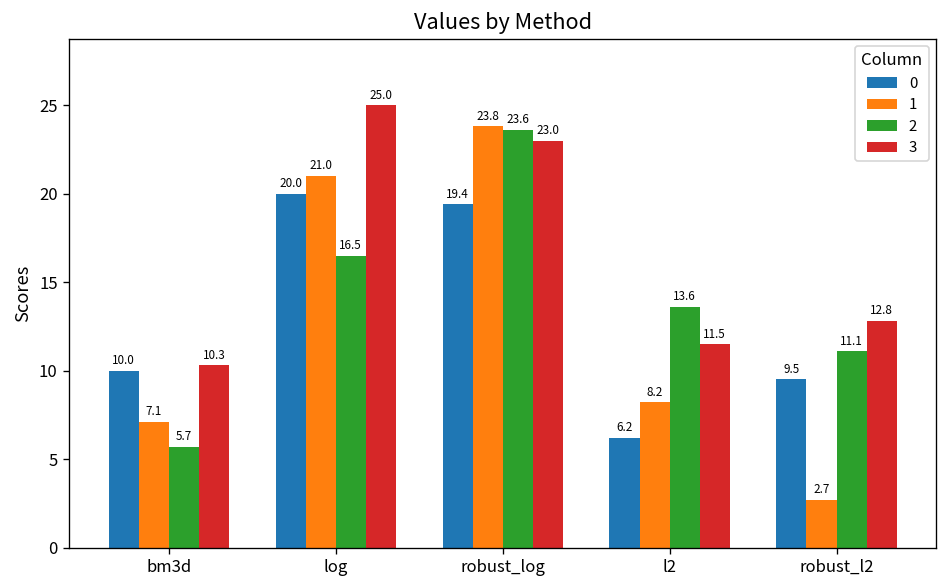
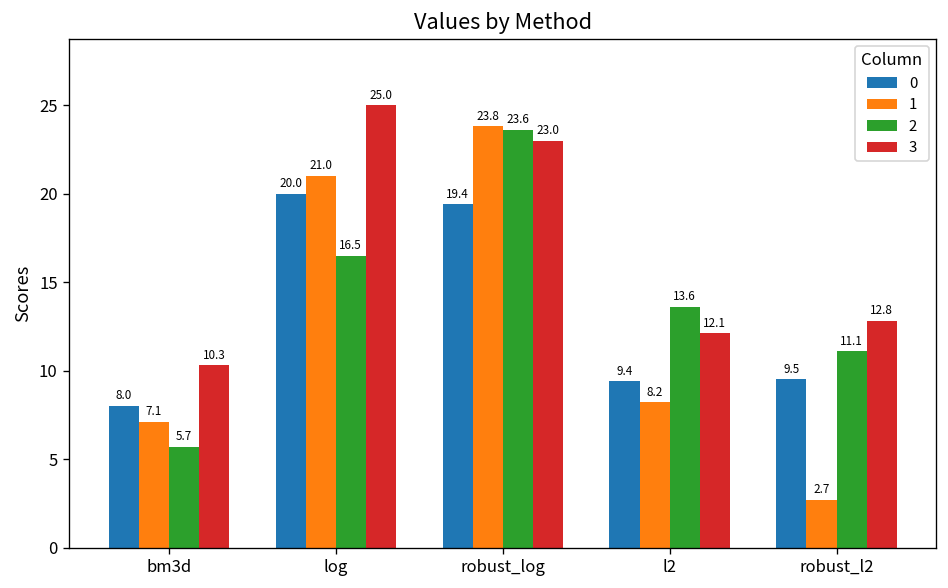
0, bm3d: 10.0 -> 8.0
0, l2: 6.2 -> 9.4
3, l2: 11.5 -> 12.1
